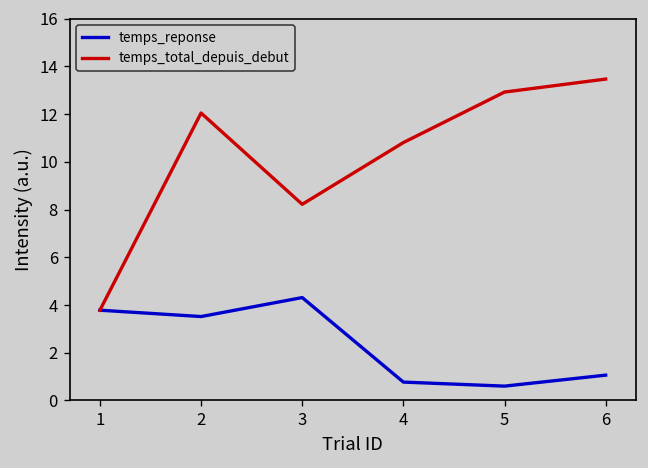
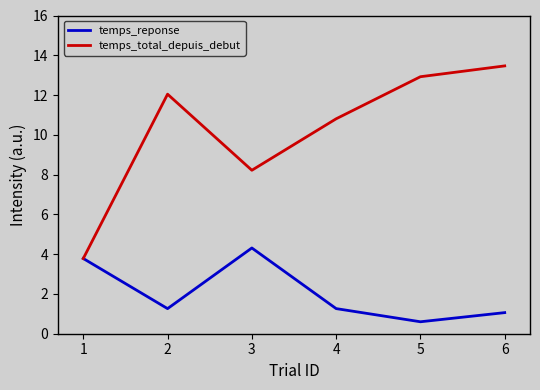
temps_reponse, 2: 3.5 -> 1.3
temps_reponse, 4: 0.8 -> 1.3
